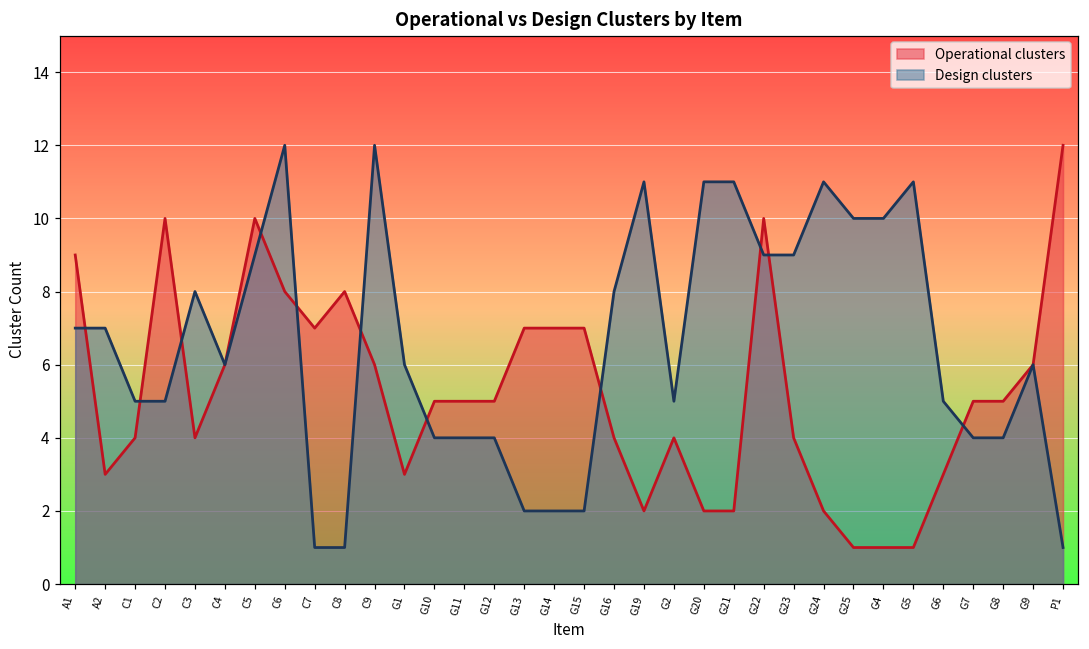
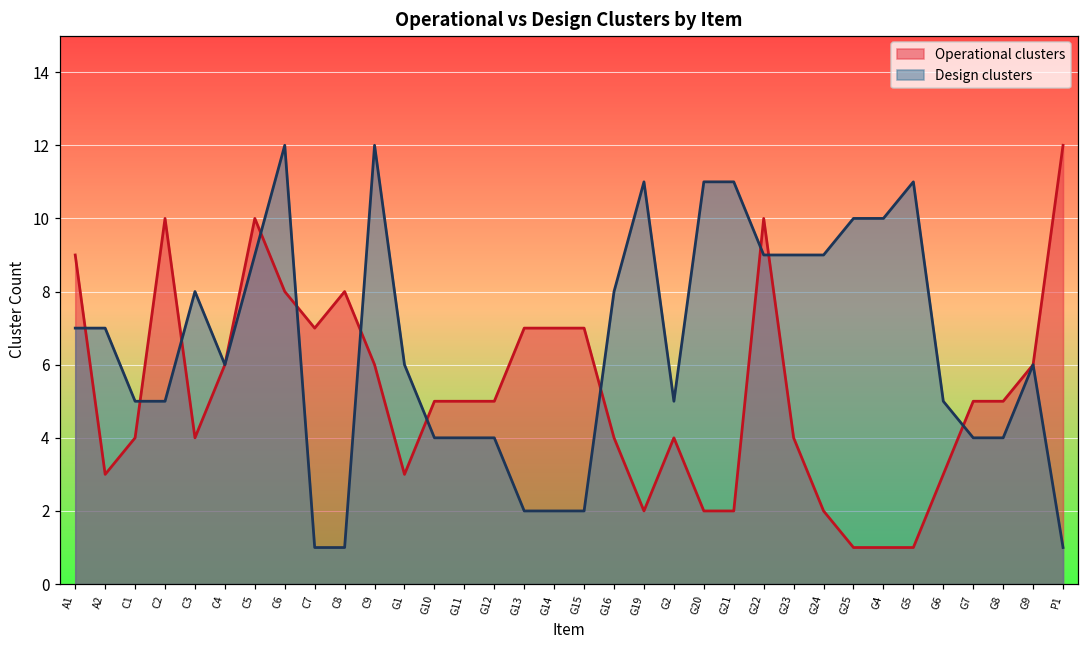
Design clusters, G24: 11 -> 9
